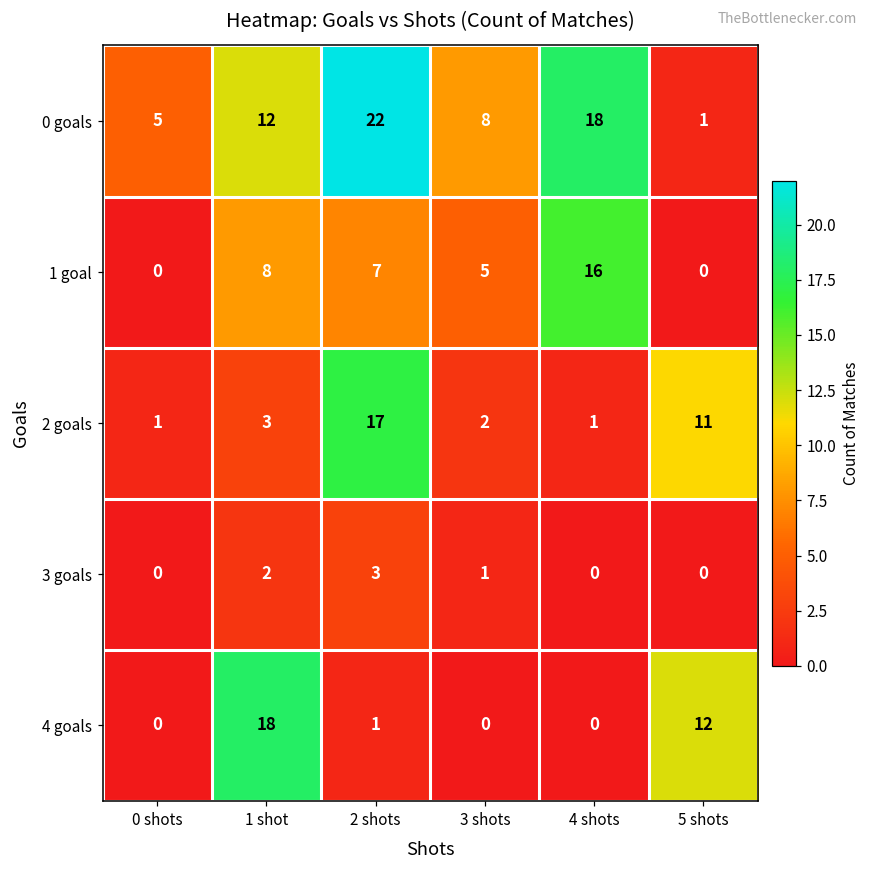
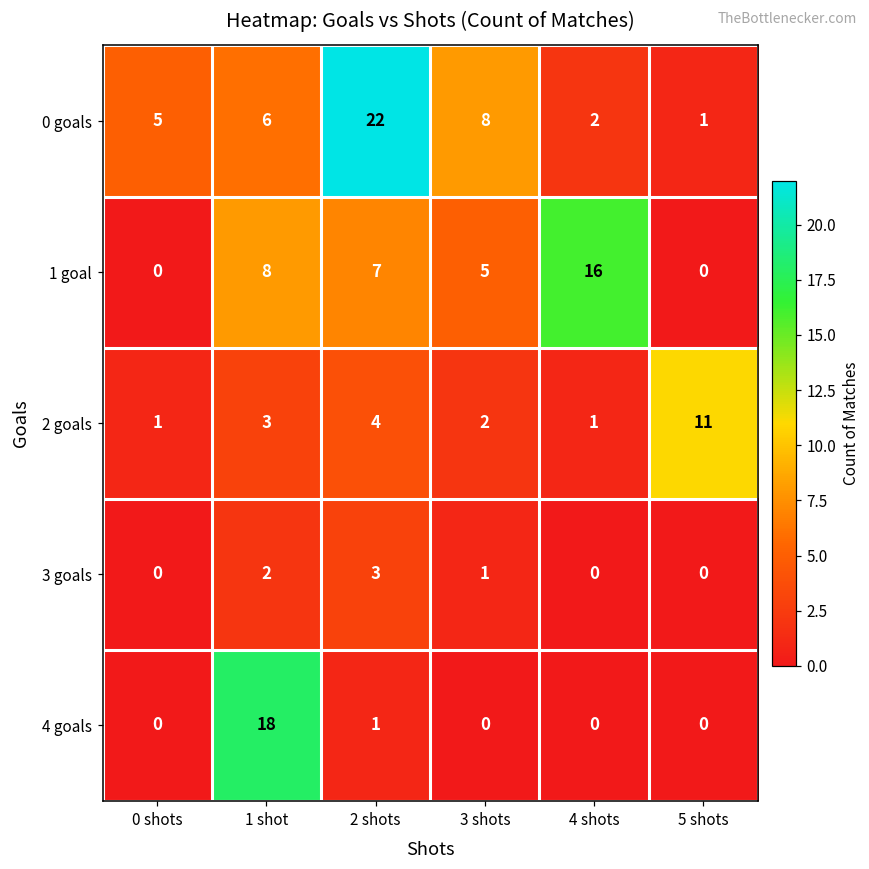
0 goals, 1 shot: 12 -> 6
0 goals, 4 shots: 18 -> 2
2 goals, 2 shots: 17 -> 4
4 goals, 5 shots: 12 -> 0
